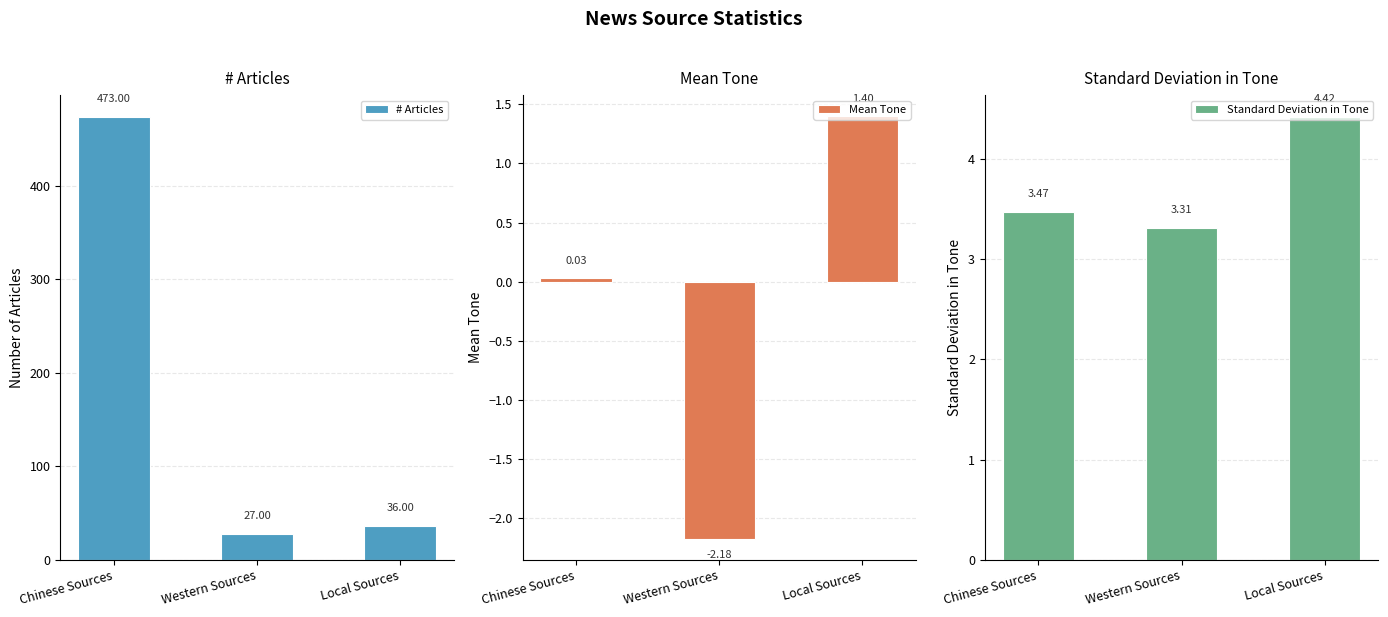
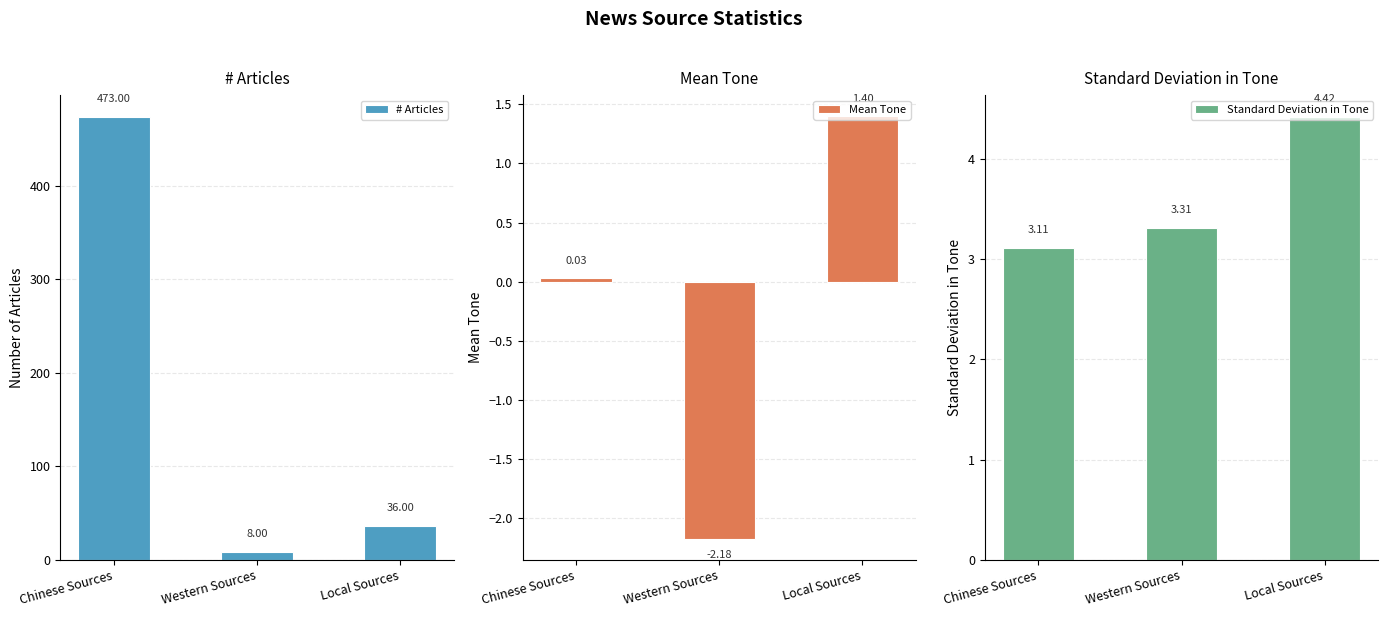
# Articles, Western Sources: 27.00 -> 8.00
Standard Deviation in Tone, Chinese Sources: 3.47 -> 3.11
